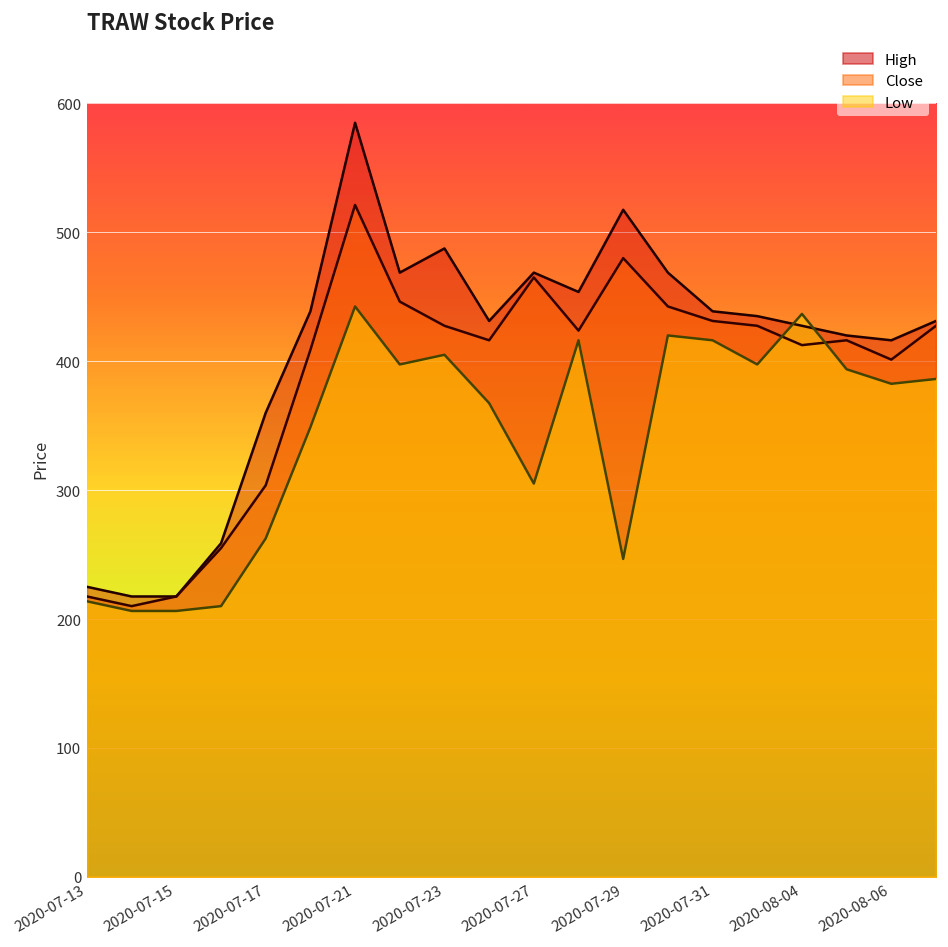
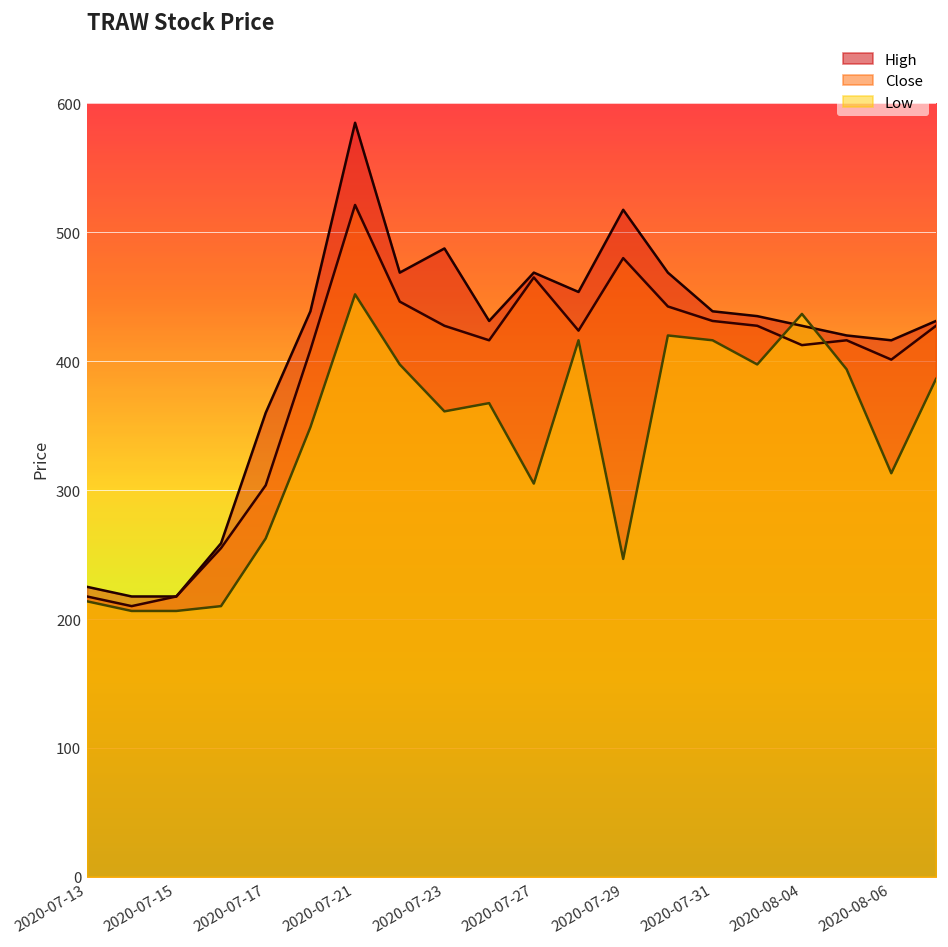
Low, 2020-07-21: 443 -> 452
Low, 2020-07-23: 405 -> 361
Low, 2020-08-06: 383 -> 313
